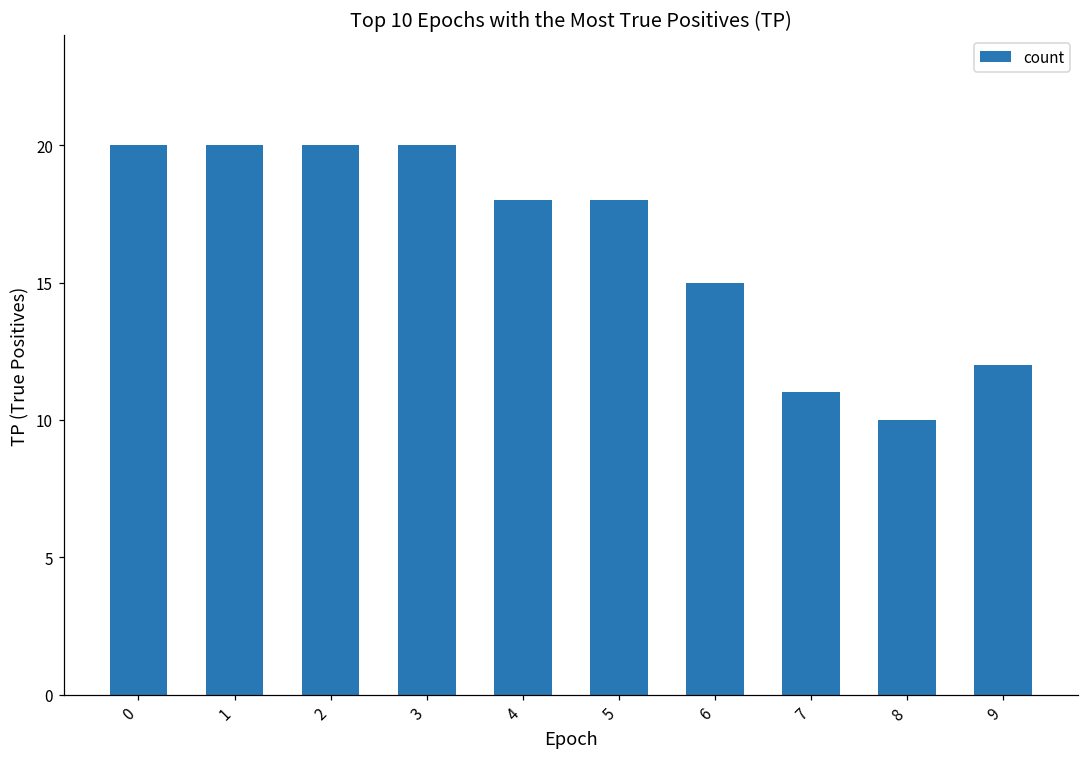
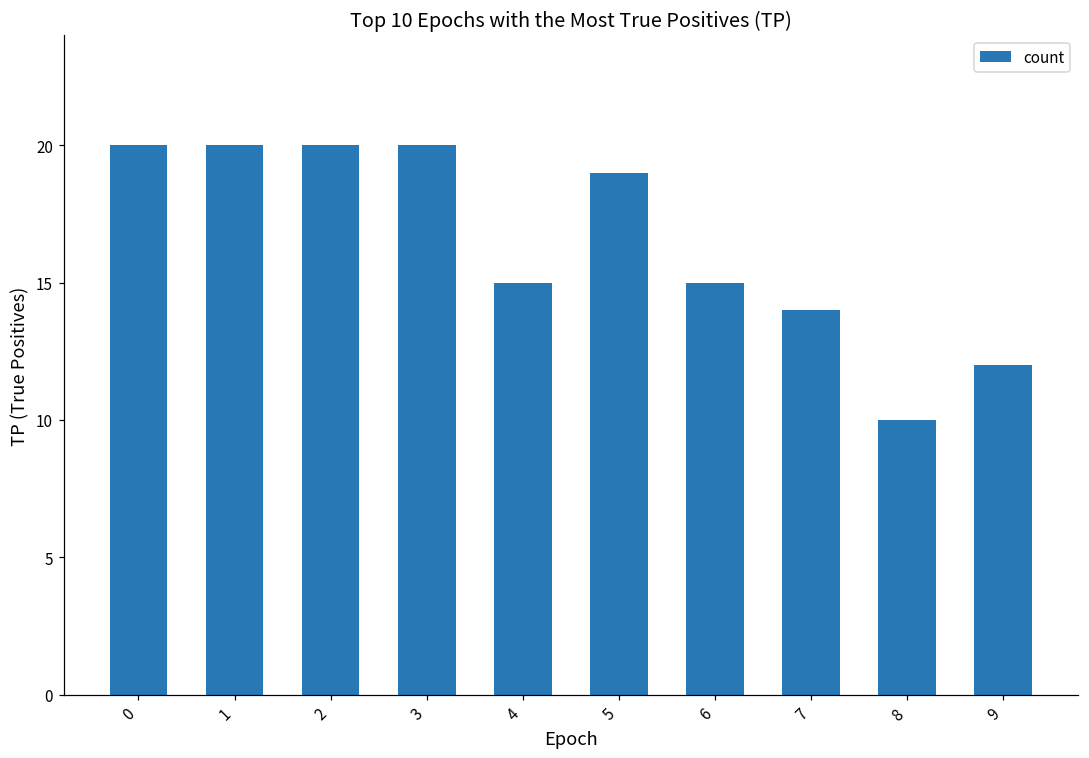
4: 18 -> 15
5: 18 -> 19
7: 11 -> 14
